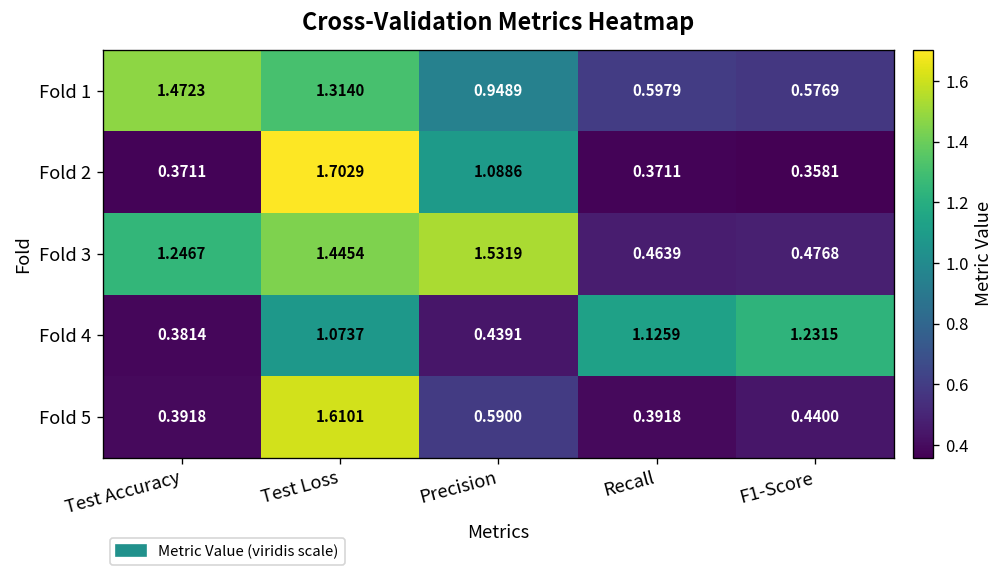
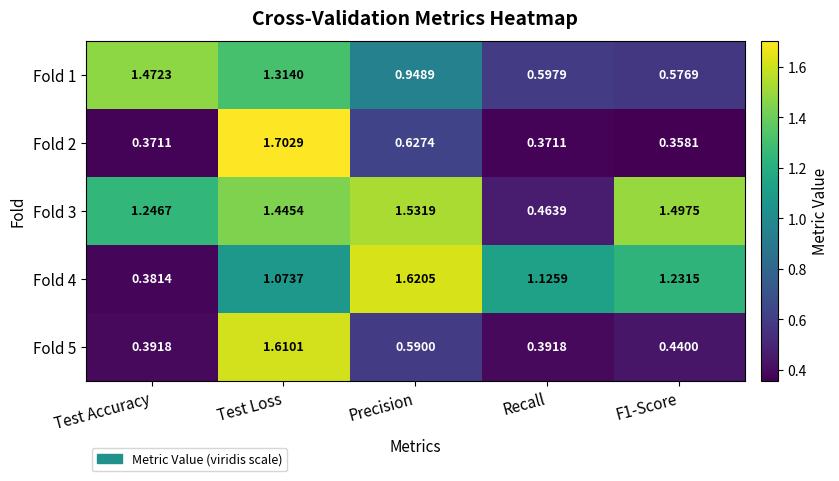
Fold 2, Precision: 1.0886 -> 0.6274
Fold 3, F1-Score: 0.4768 -> 1.4975
Fold 4, Precision: 0.4391 -> 1.6205
